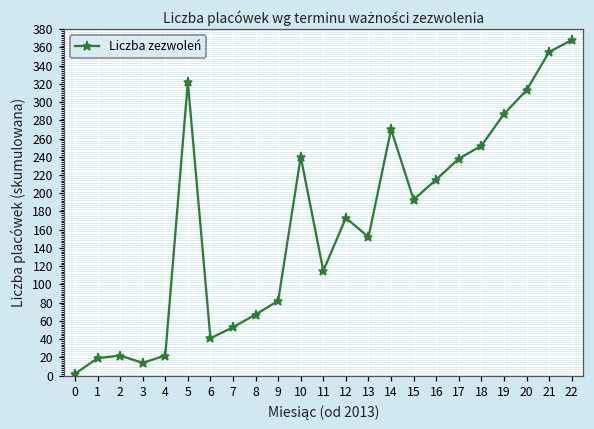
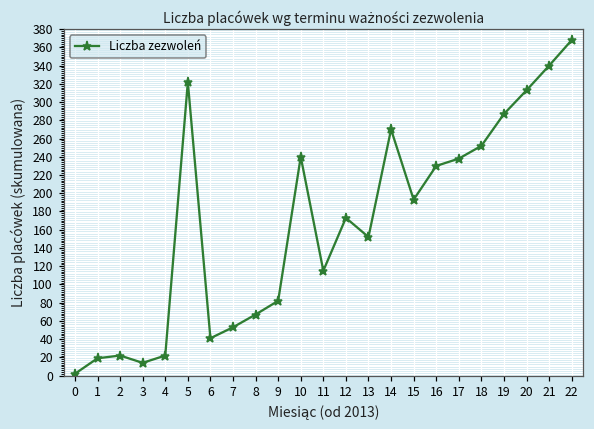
16: 220 -> 230
21: 360 -> 340
